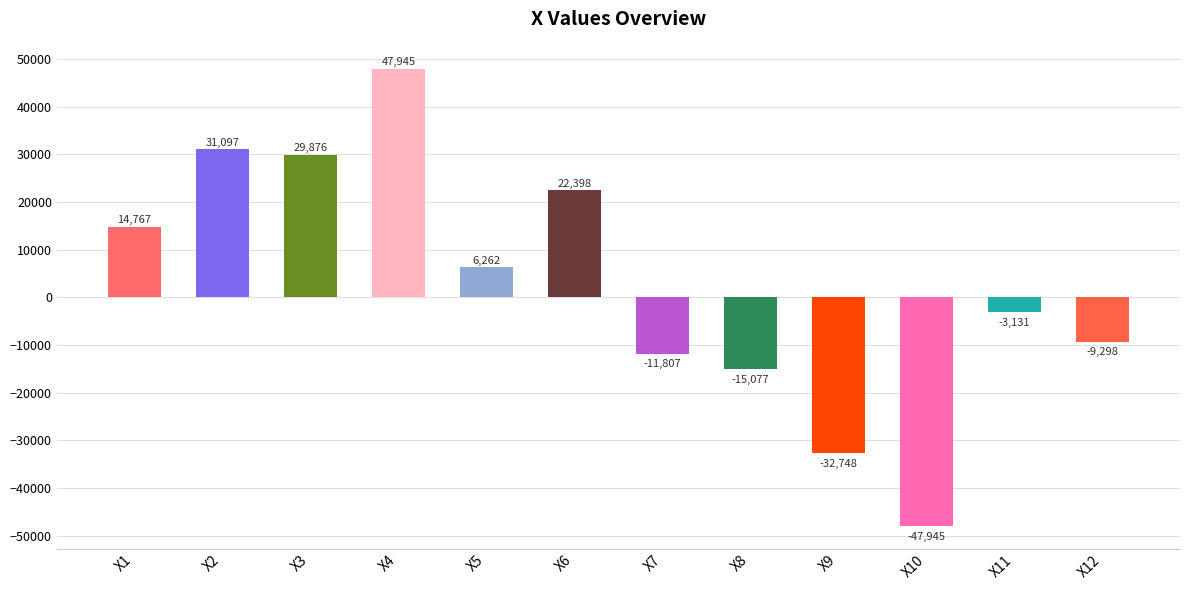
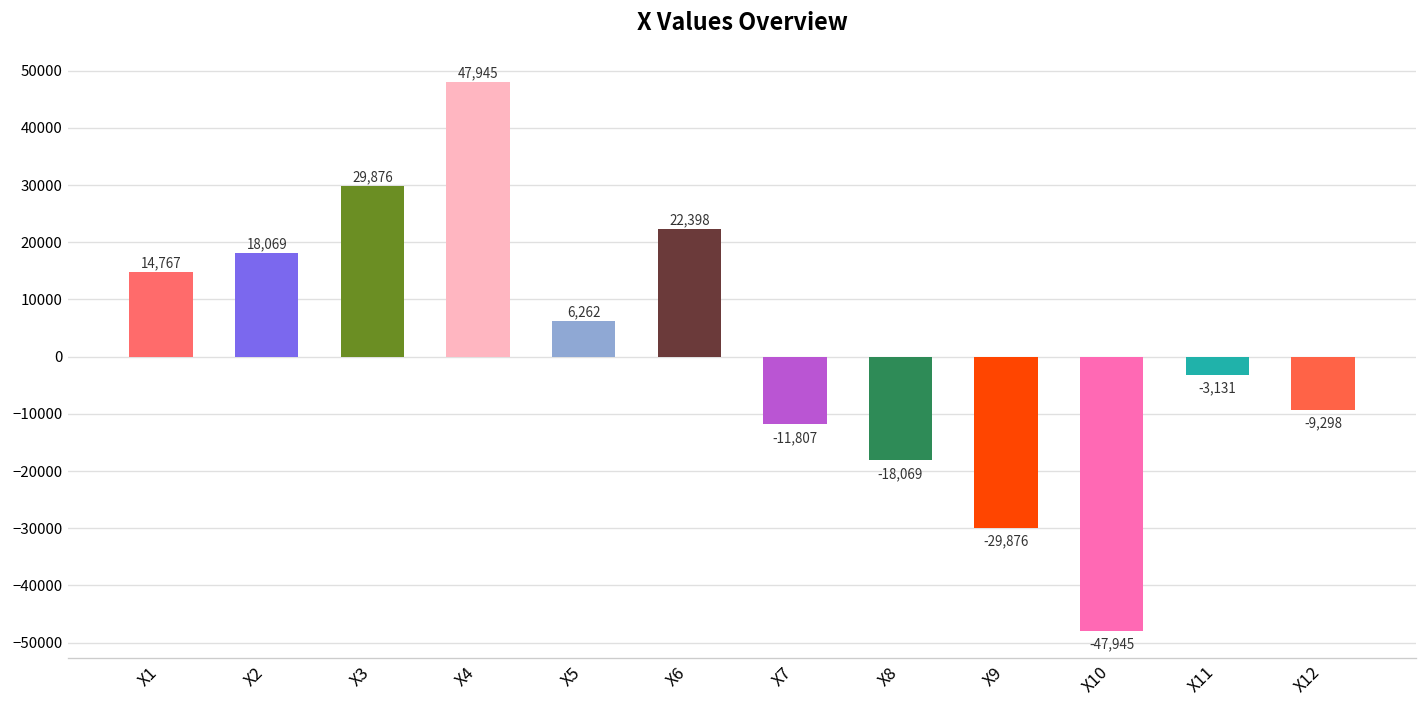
X2: 31,097 -> 18,069
X8: -15,077 -> -18,069
X9: -32,748 -> -29,876
